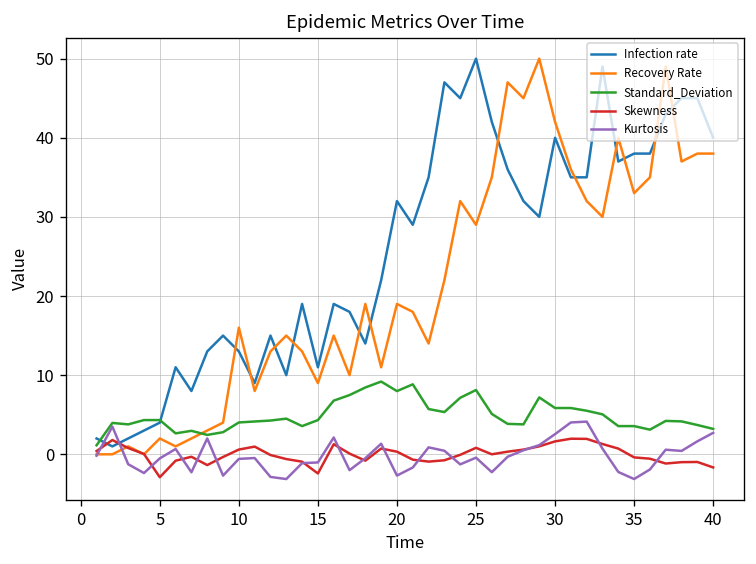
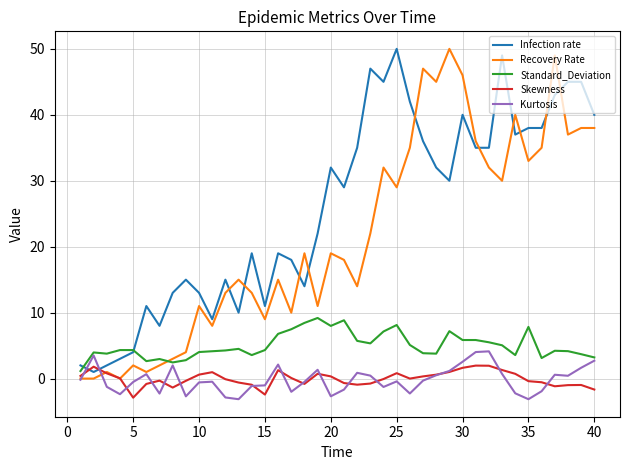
Recovery Rate, 10: 16 -> 11
Recovery Rate, 30: 42 -> 46
Standard_Deviation, 35: 4 -> 8
